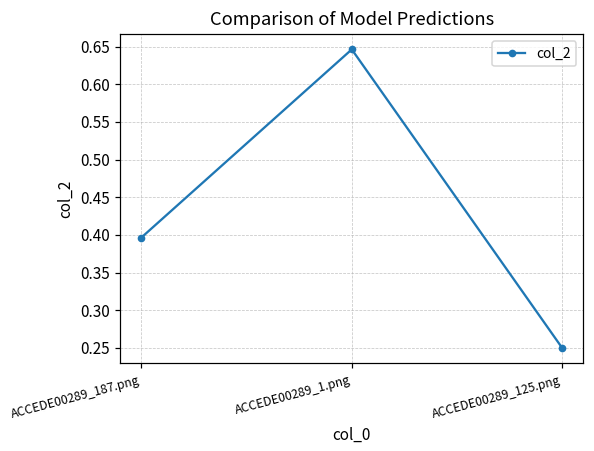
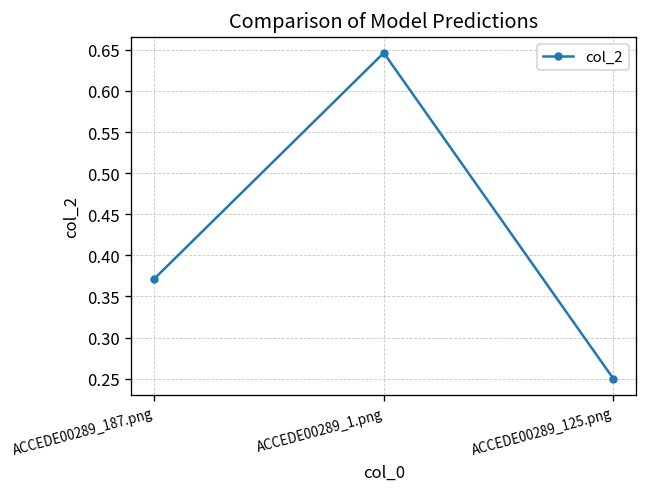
ACCEDE00289_187.png: 0.40 -> 0.37
